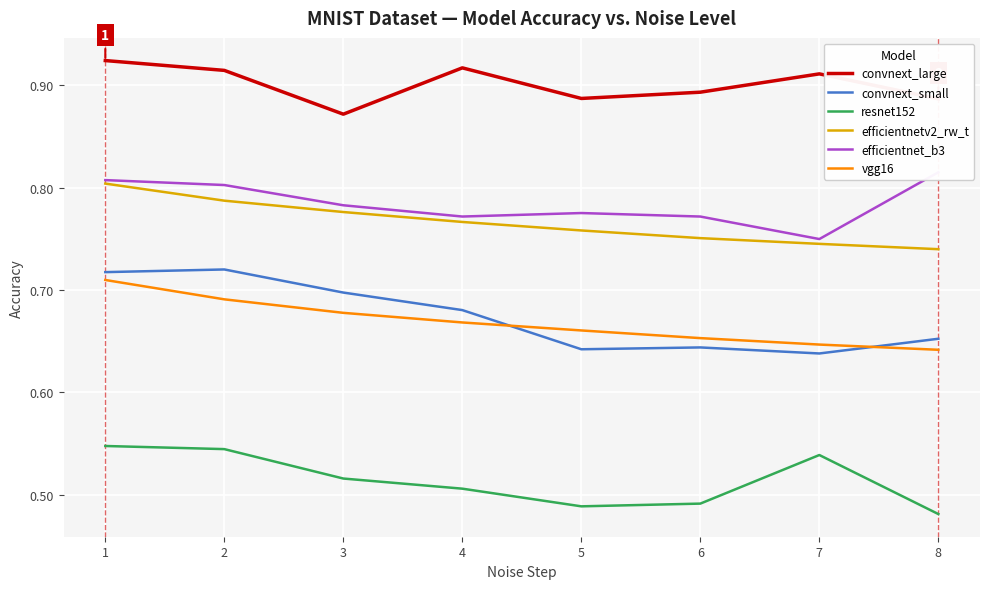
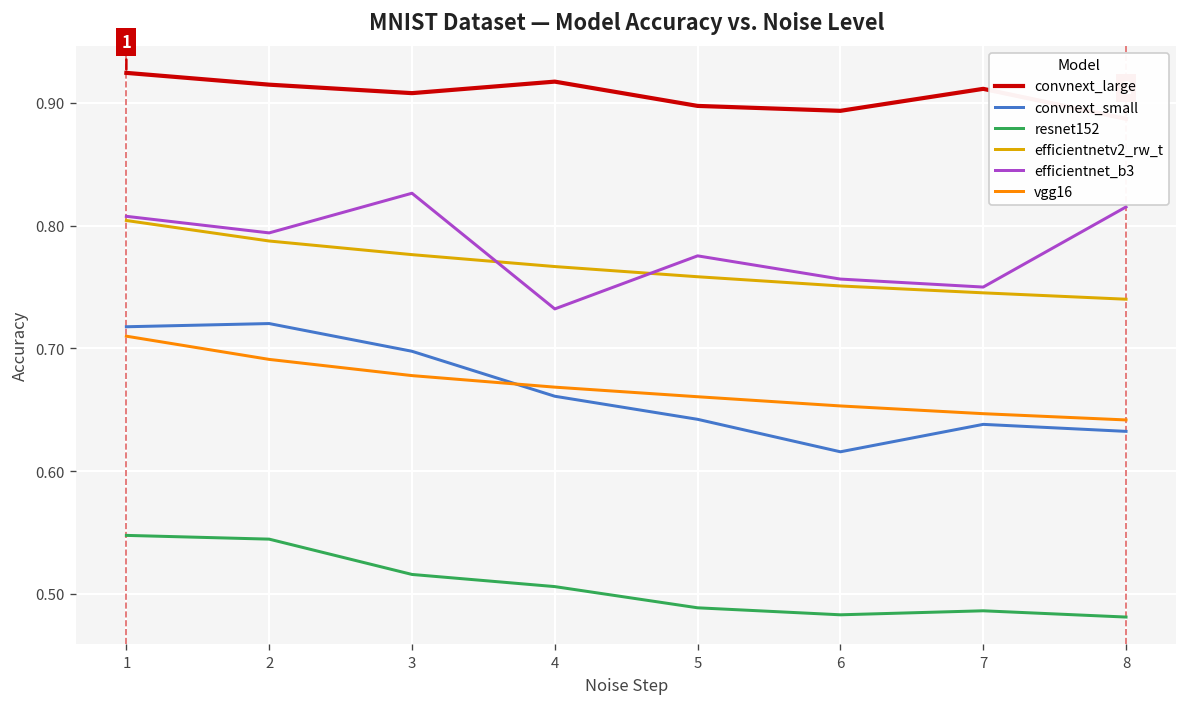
efficientnet_b3, 2: 0.803 -> 0.794
convnext_large, 3: 0.872 -> 0.908
efficientnet_b3, 3: 0.783 -> 0.826
convnext_small, 4: 0.680 -> 0.661
efficientnet_b3, 4: 0.772 -> 0.732
convnext_large, 5: 0.887 -> 0.897
convnext_small, 6: 0.644 -> 0.616
resnet152, 6: 0.491 -> 0.483
efficientnet_b3, 6: 0.772 -> 0.756
resnet152, 7: 0.539 -> 0.486
convnext_small, 8: 0.652 -> 0.632
